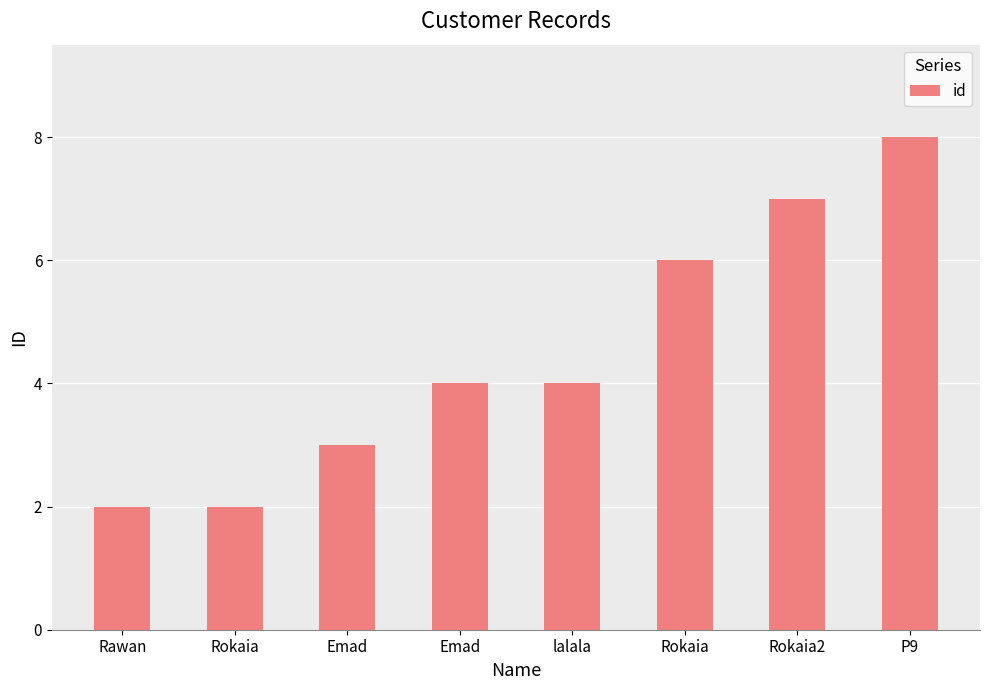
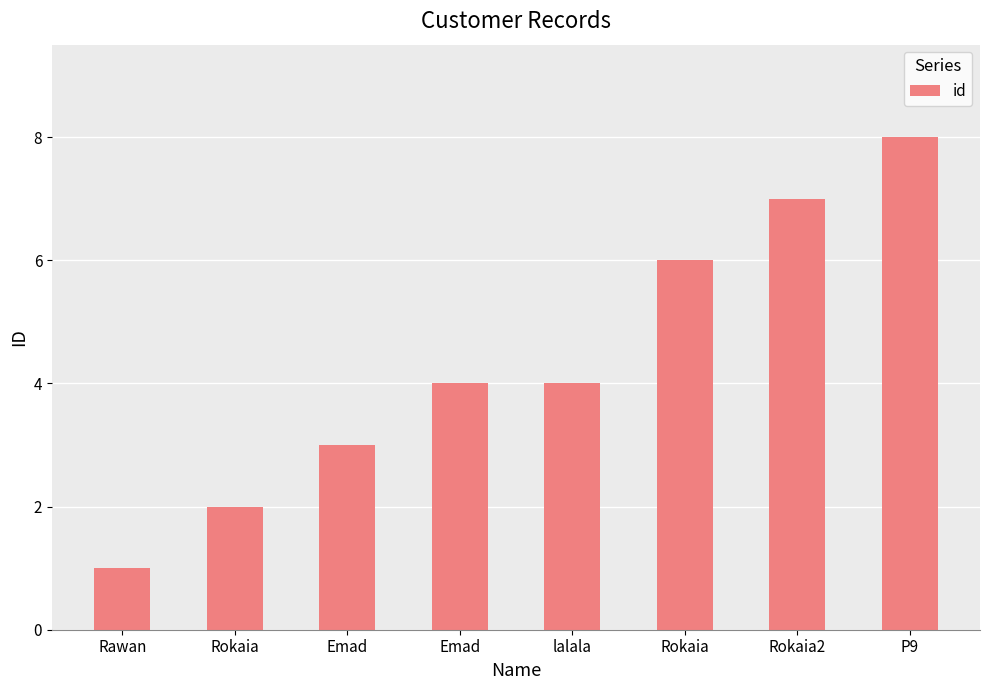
Rawan: 2 -> 1
